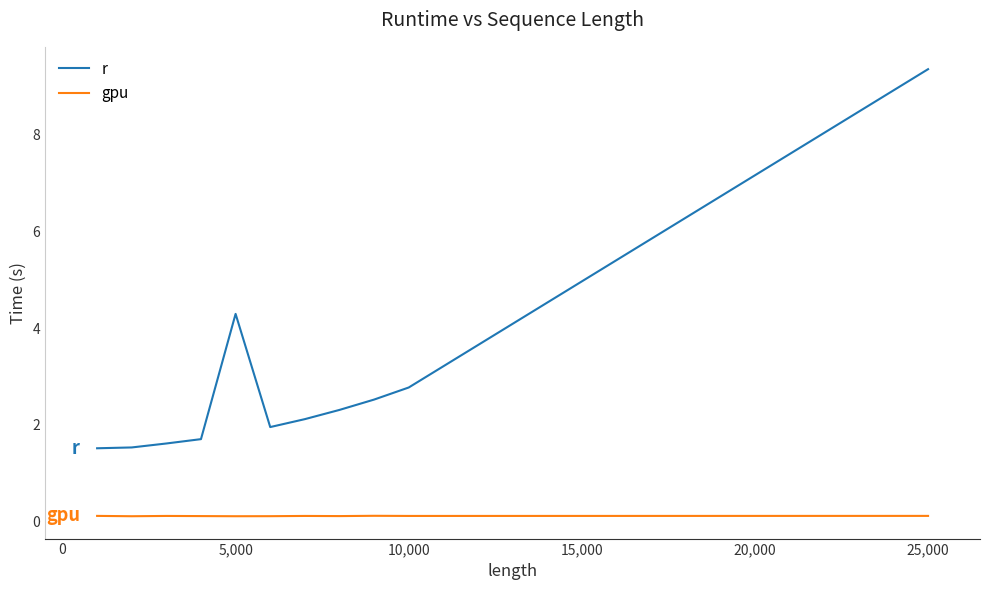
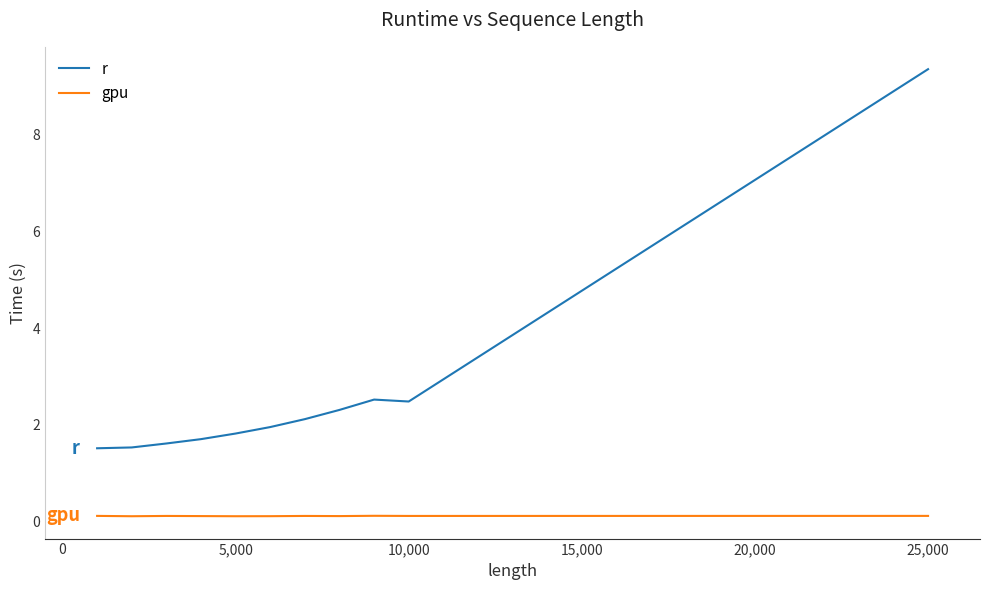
r, 5,000: 4.3 -> 1.8
r, 10,000: 2.8 -> 2.5
